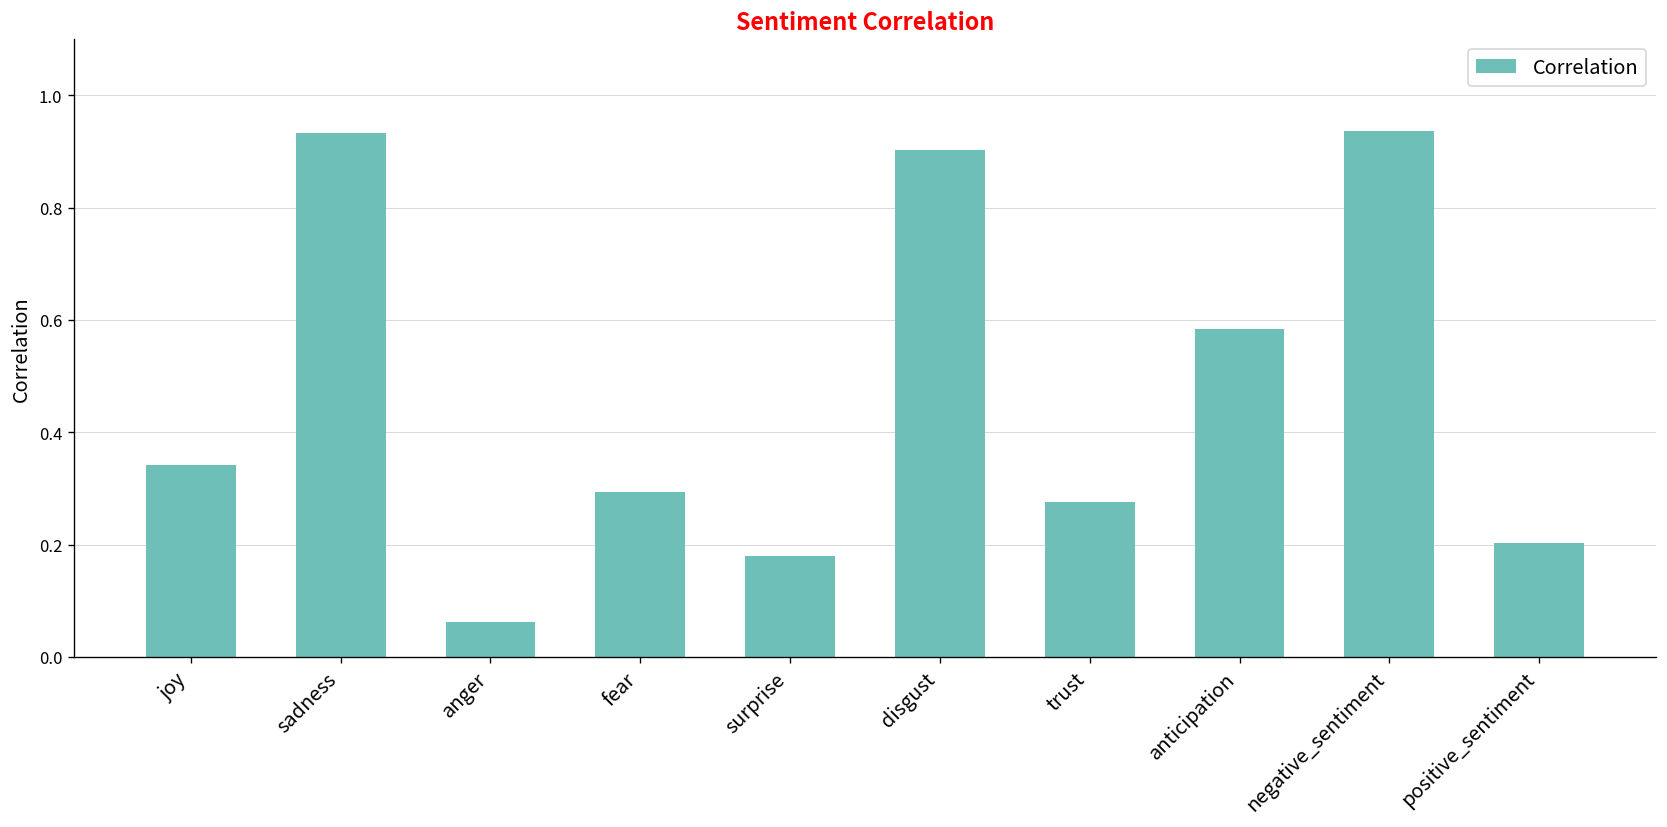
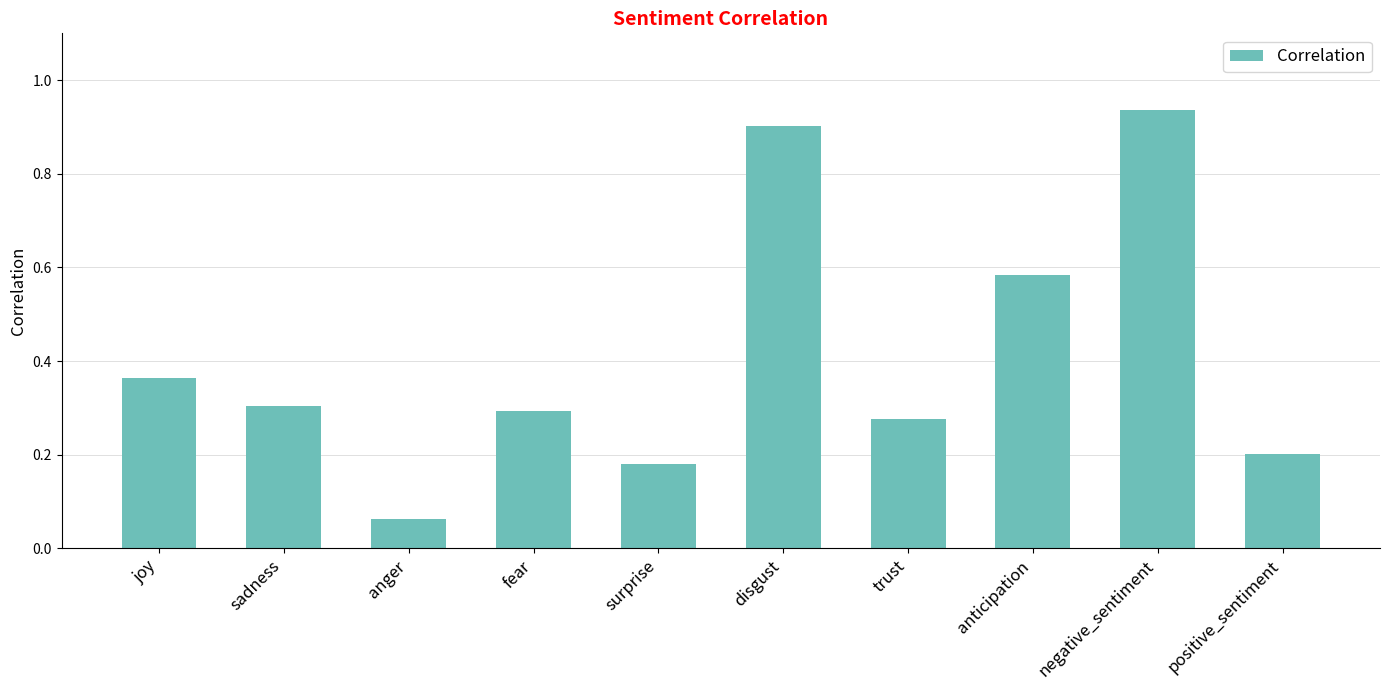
joy: 0.34 -> 0.36
sadness: 0.93 -> 0.30
